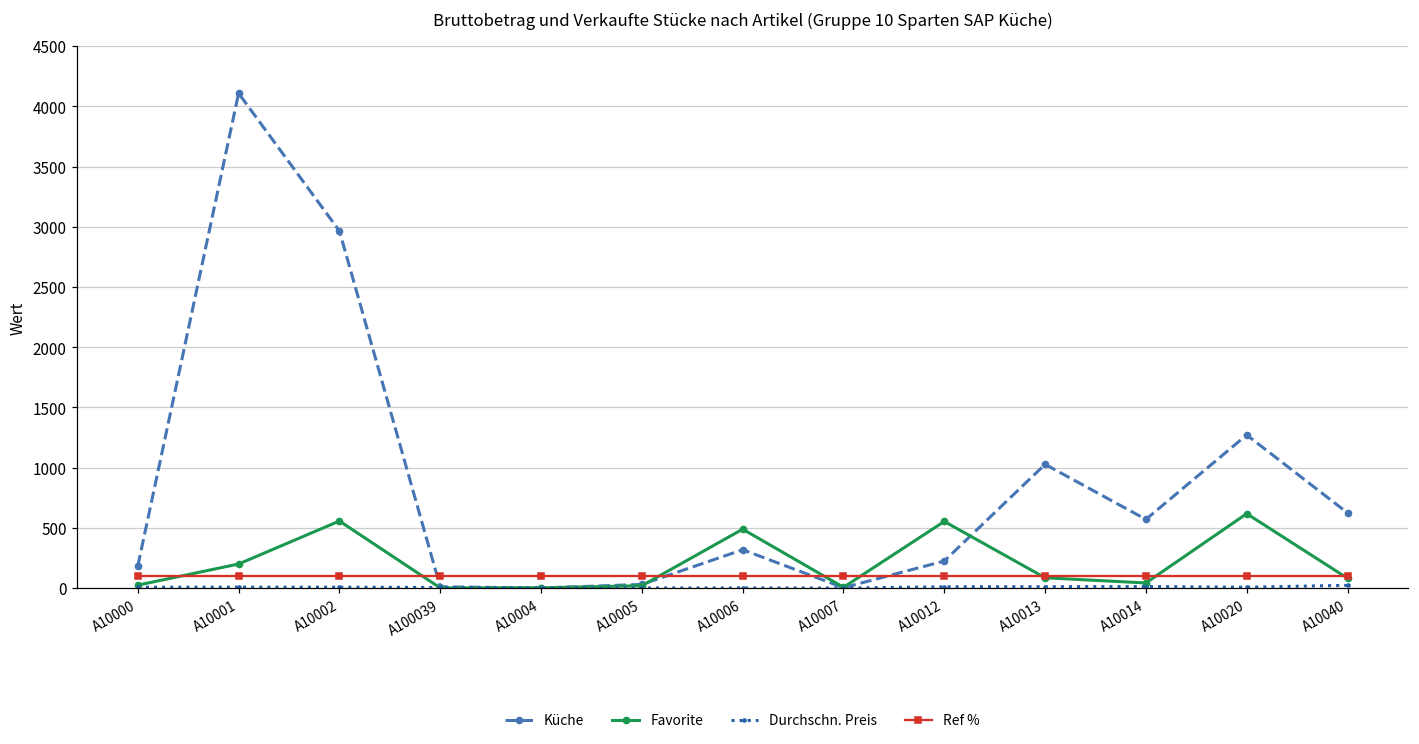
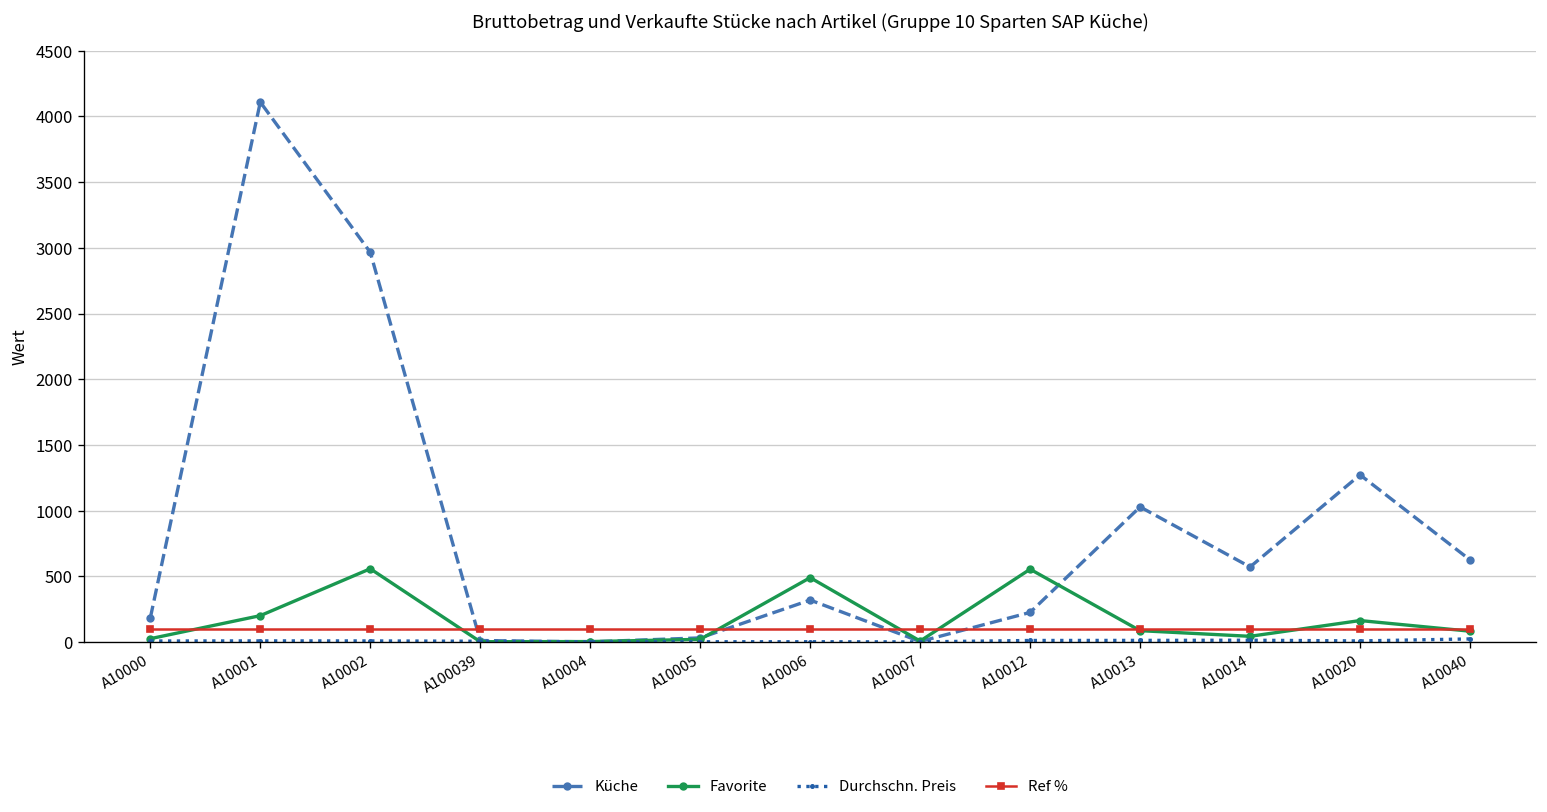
Favorite, A10020: 620 -> 160
